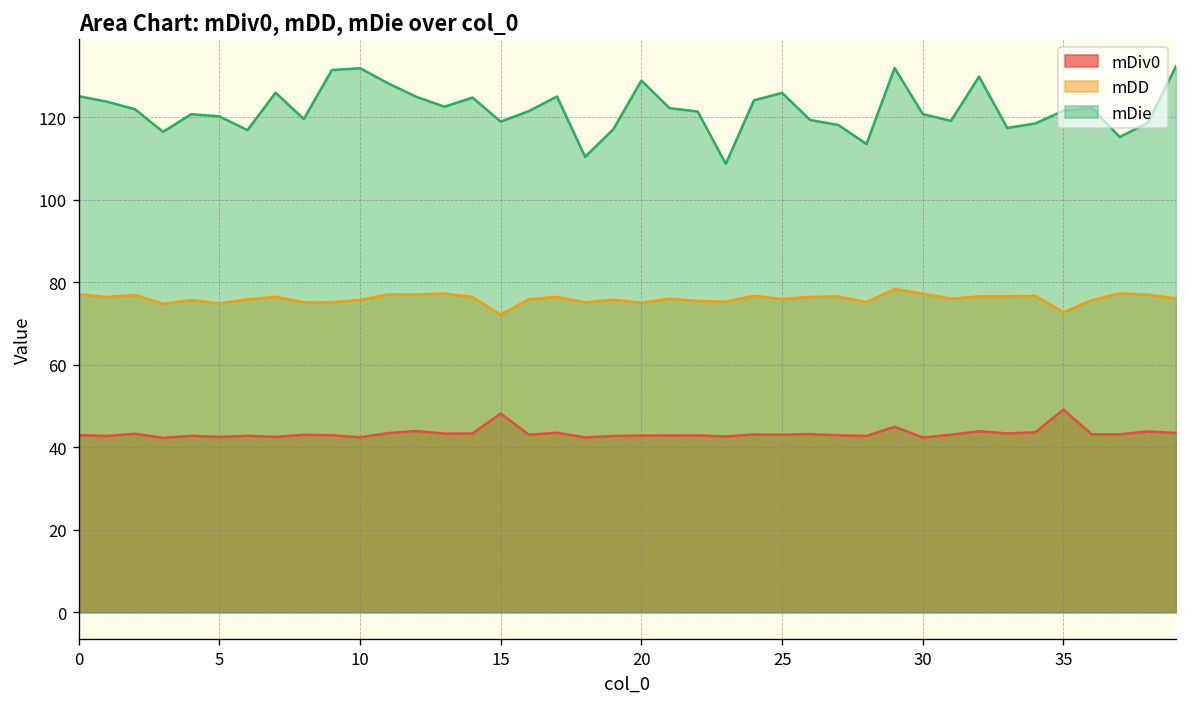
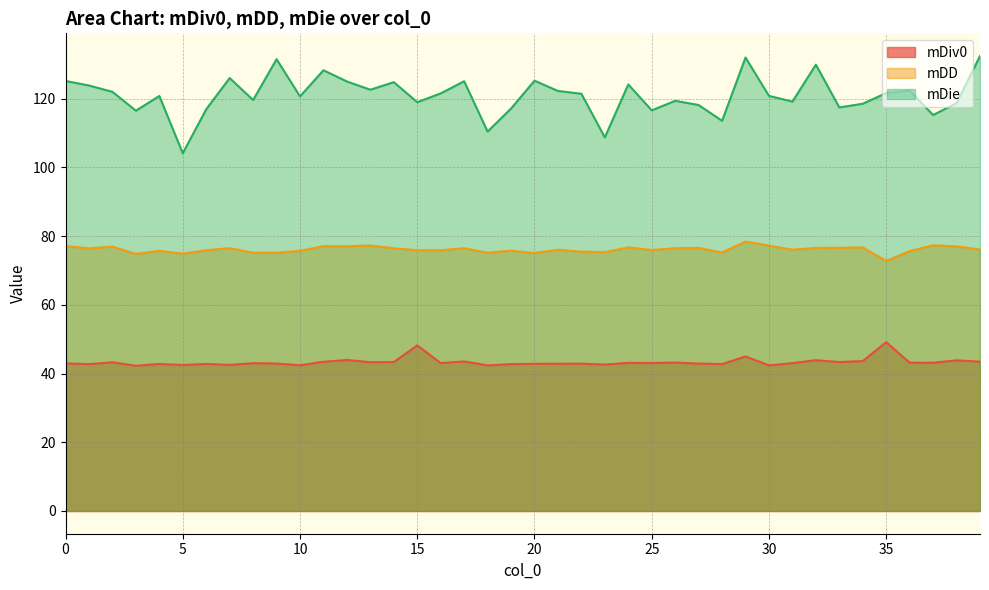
mDie, 5: 120 -> 104
mDie, 10: 132 -> 121
mDD, 15: 72 -> 76
mDie, 20: 129 -> 125
mDie, 25: 126 -> 117
